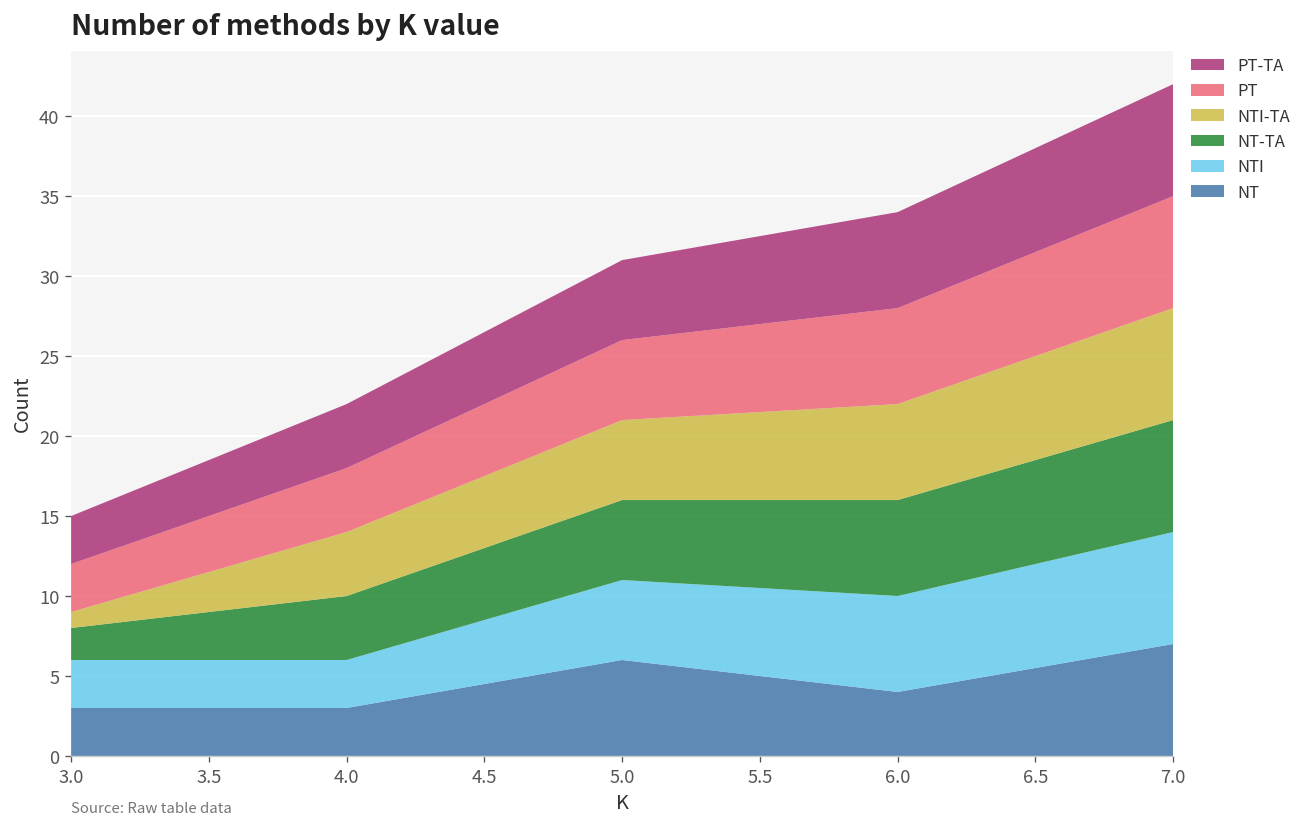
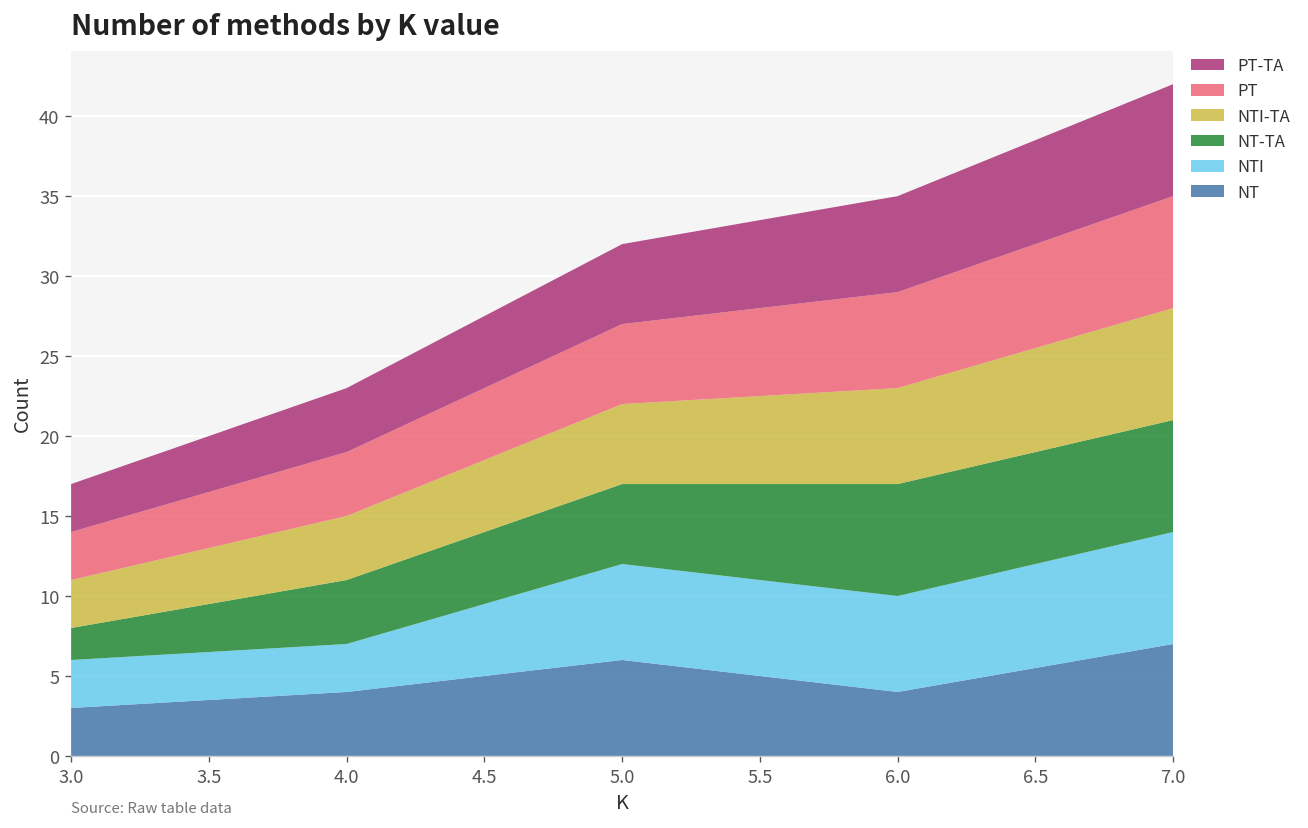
NTI-TA, 3.0: 1 -> 3
NT, 4.0: 3 -> 4
NTI, 5.0: 5 -> 6
NT-TA, 6.0: 6 -> 7
